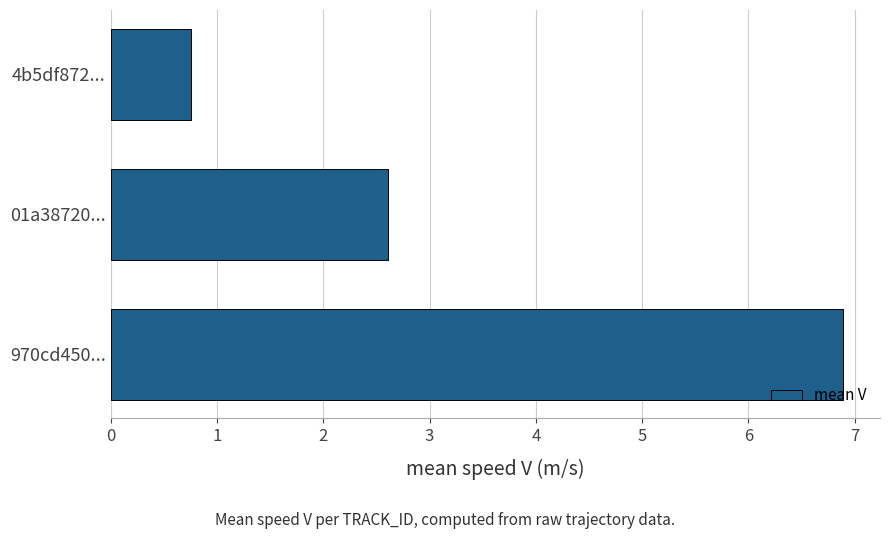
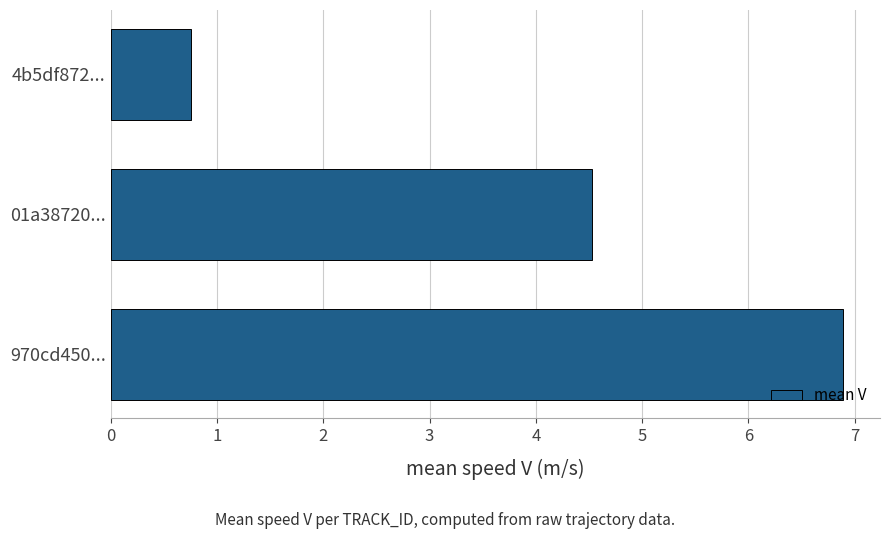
01a38720...: 2.61 -> 4.53
